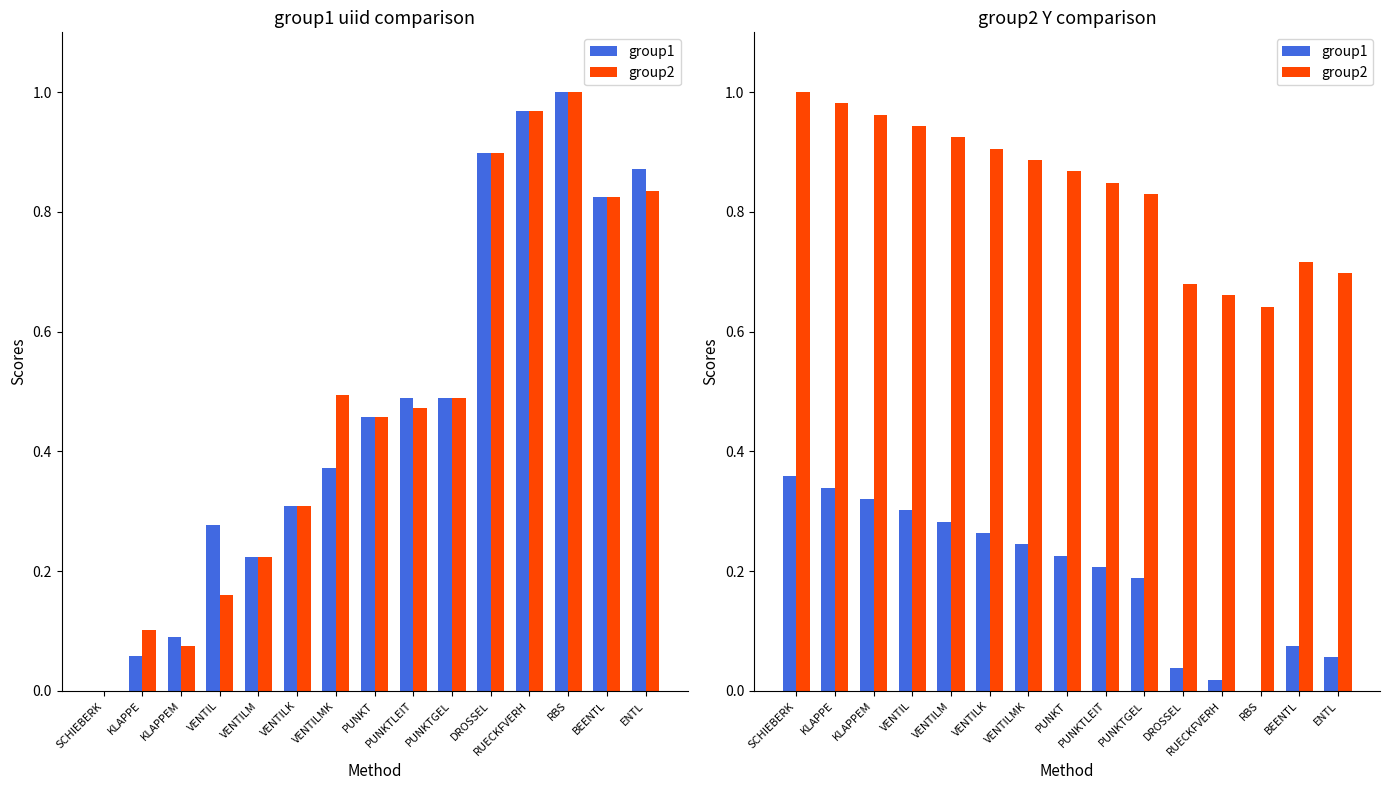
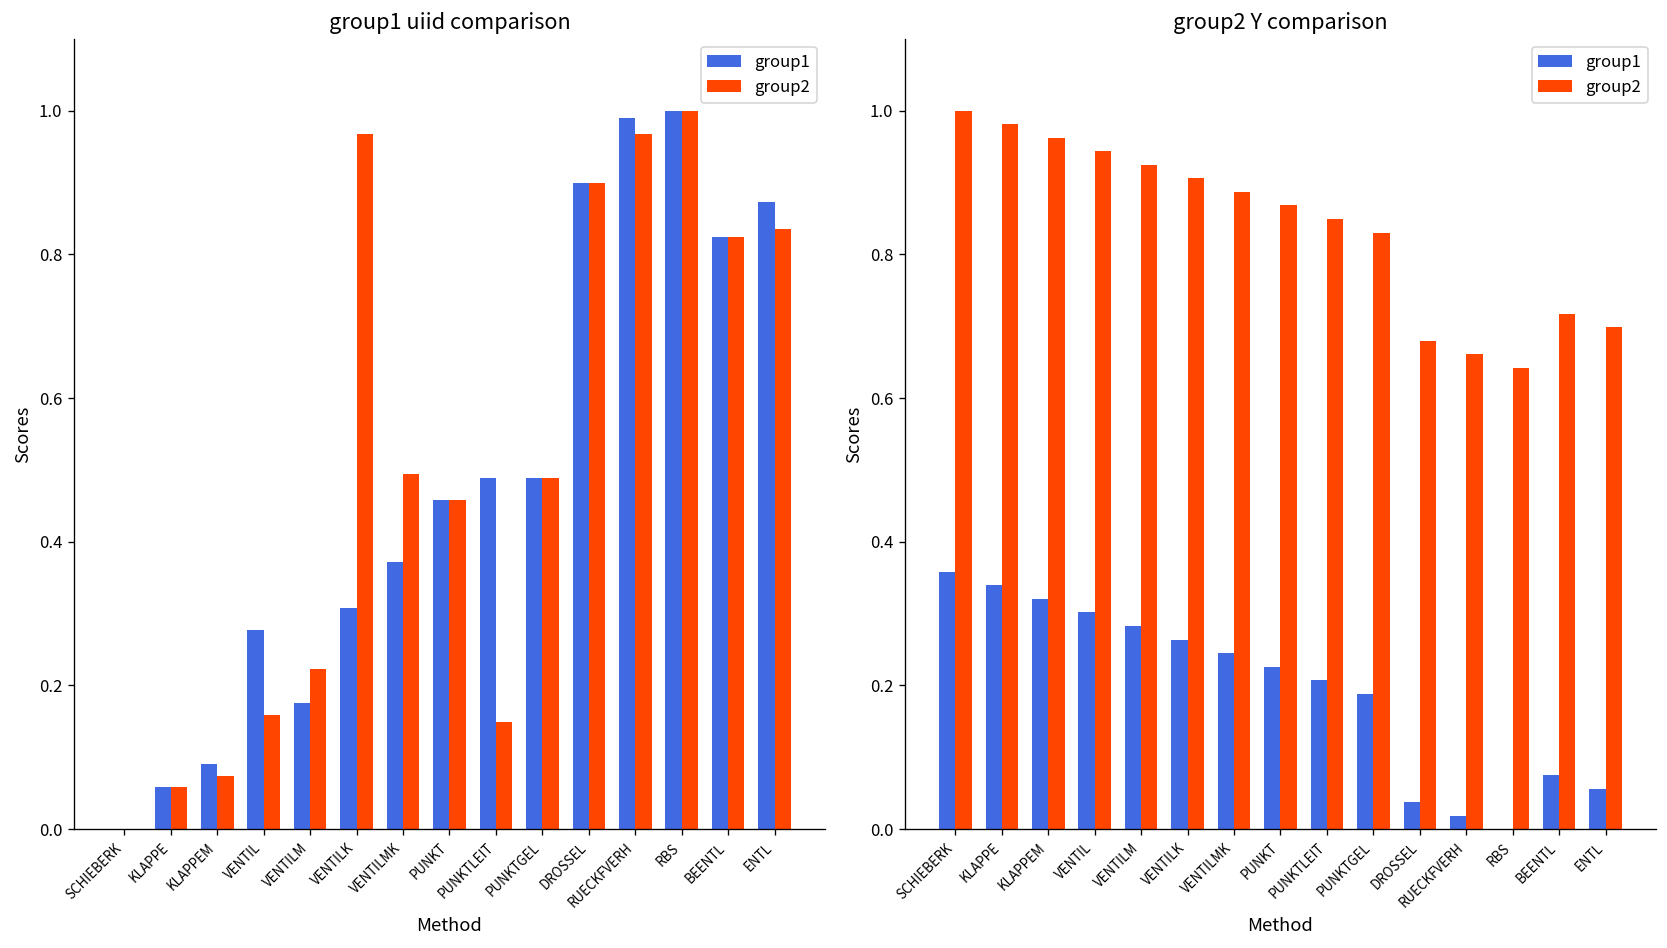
group1 uiid comparison, group2, KLAPPE: 0.10 -> 0.06
group1 uiid comparison, group1, VENTILM: 0.22 -> 0.18
group1 uiid comparison, group2, VENTILK: 0.31 -> 0.97
group1 uiid comparison, group2, PUNKTLEIT: 0.47 -> 0.15
group1 uiid comparison, group1, RUECKFVERH: 0.97 -> 0.99
